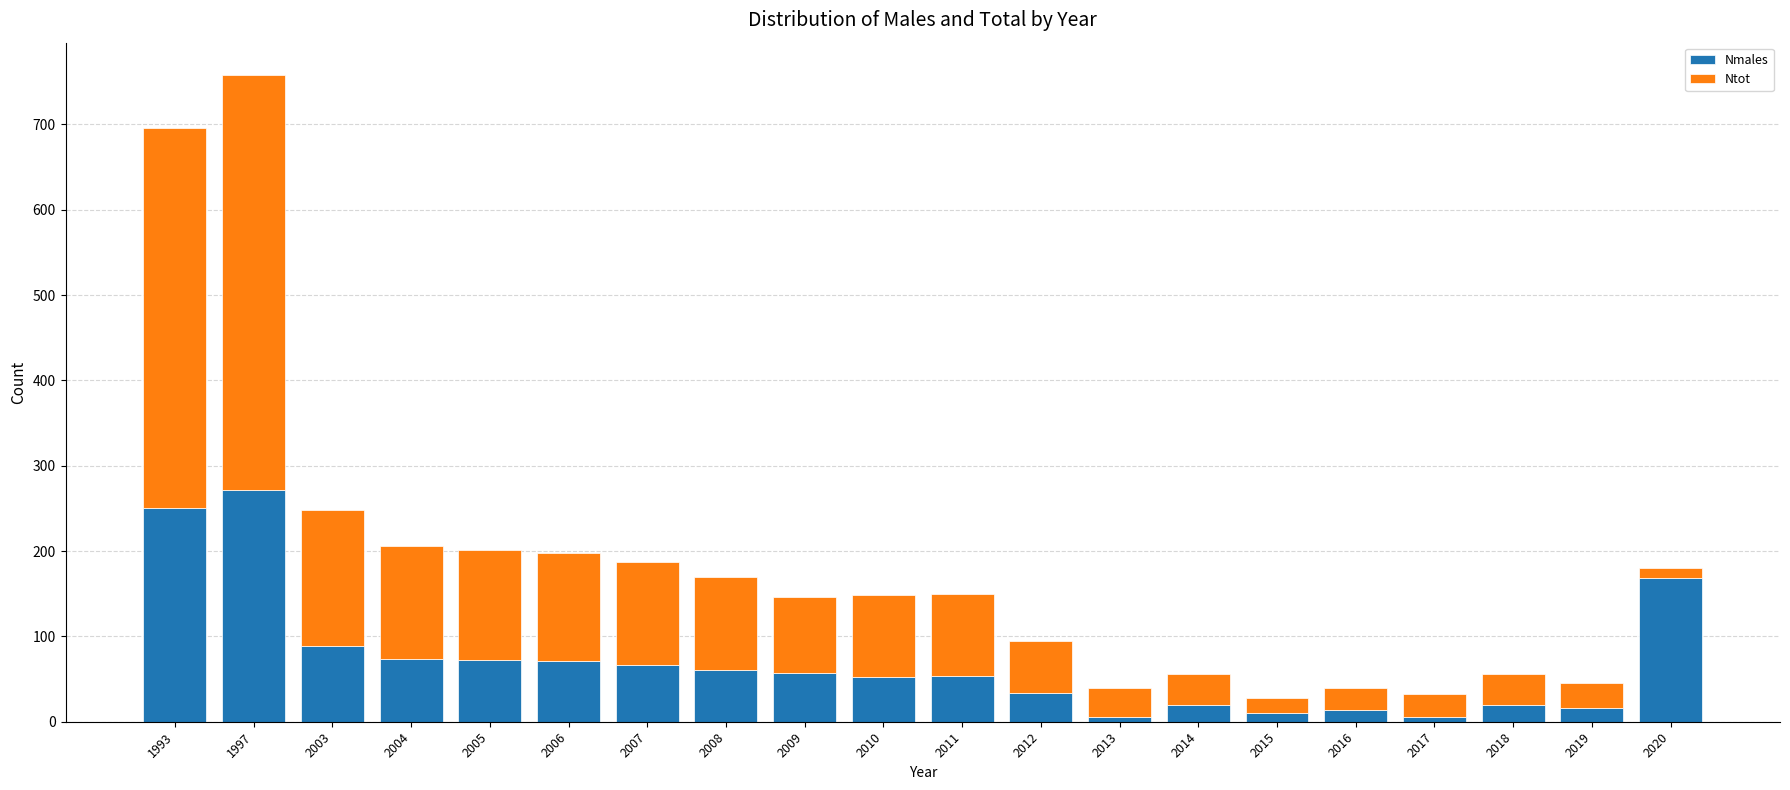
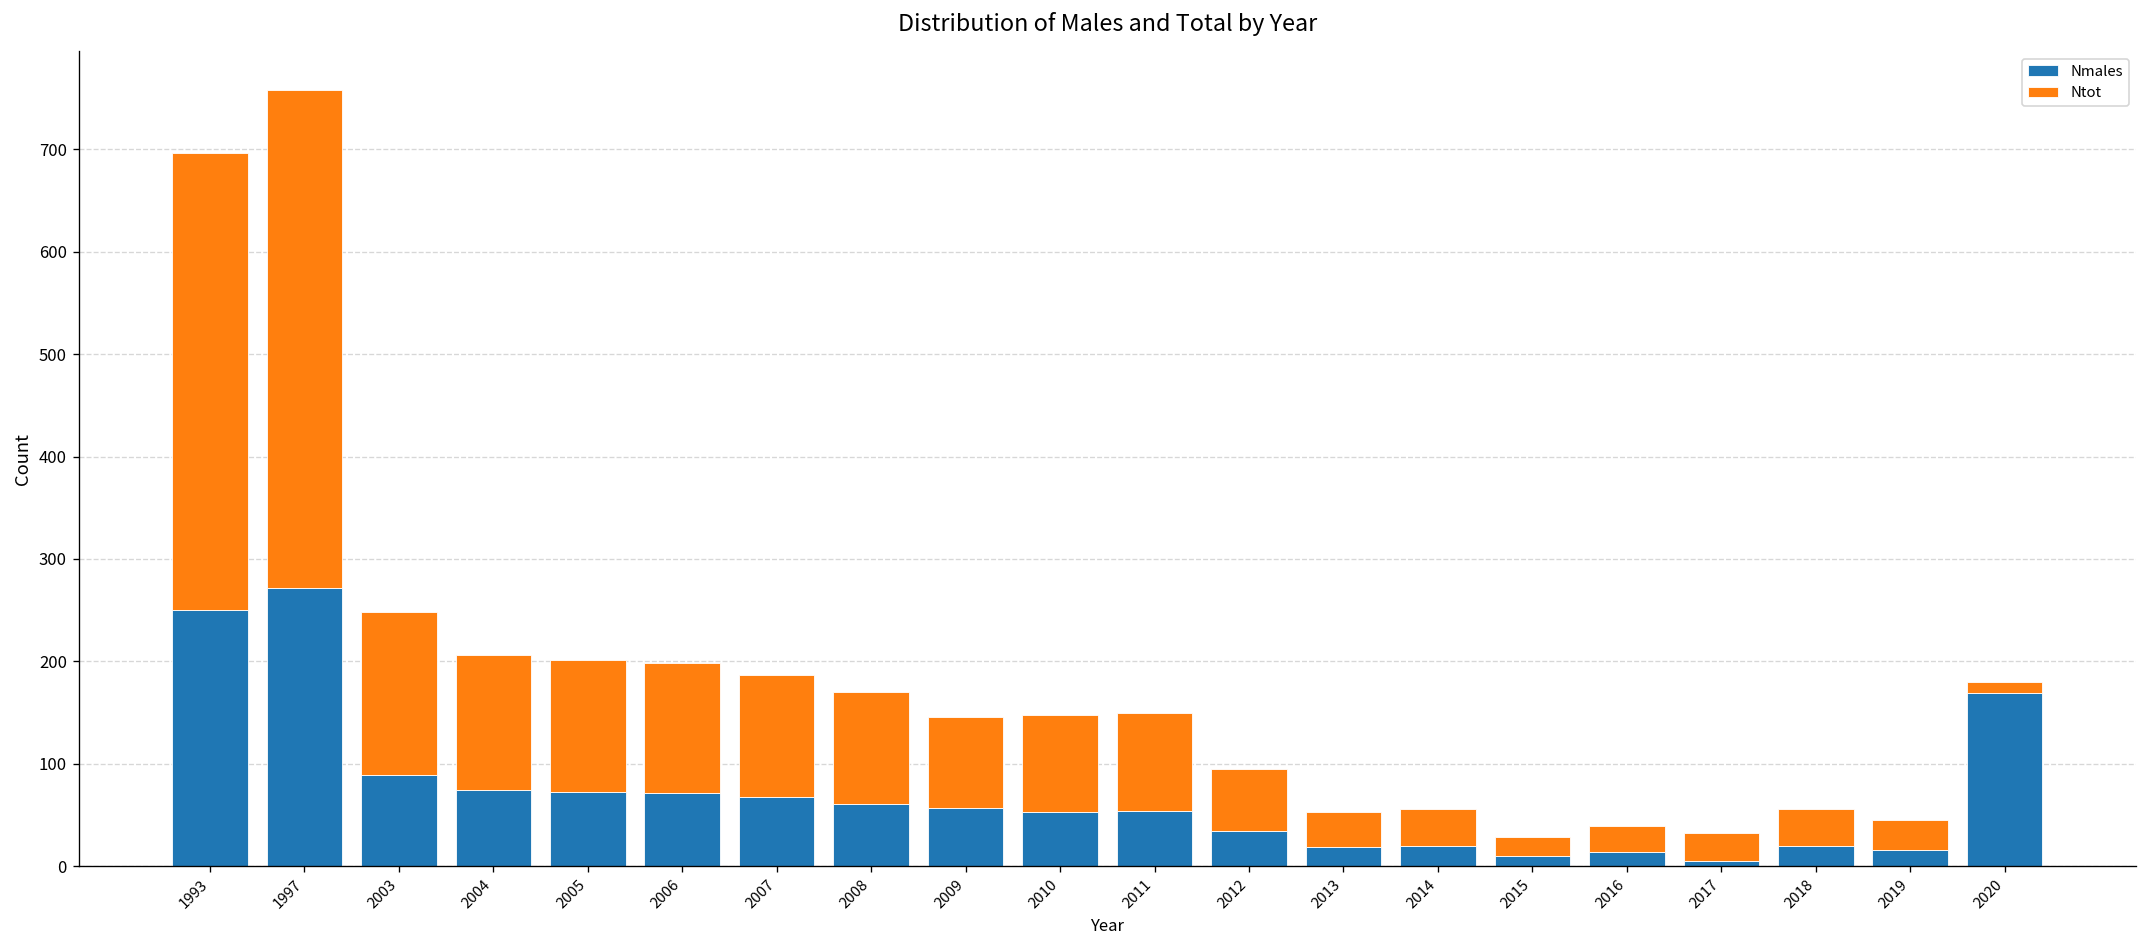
Nmales, 2013: 10 -> 20
